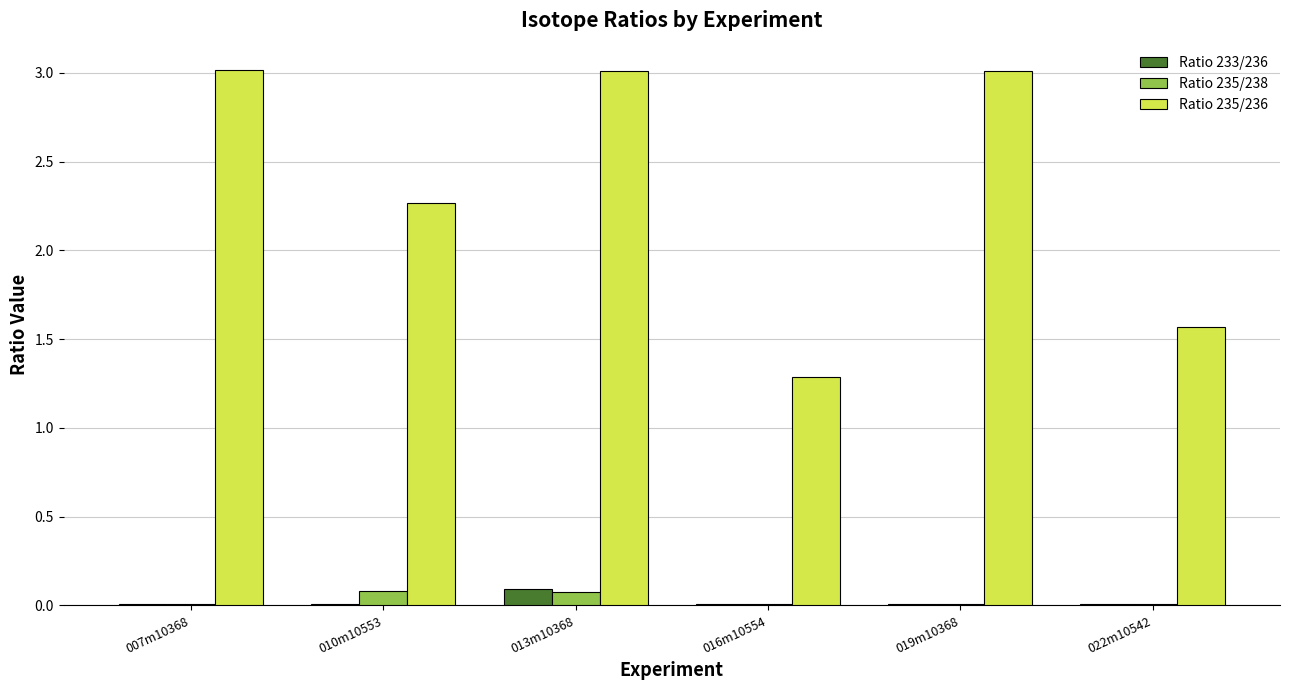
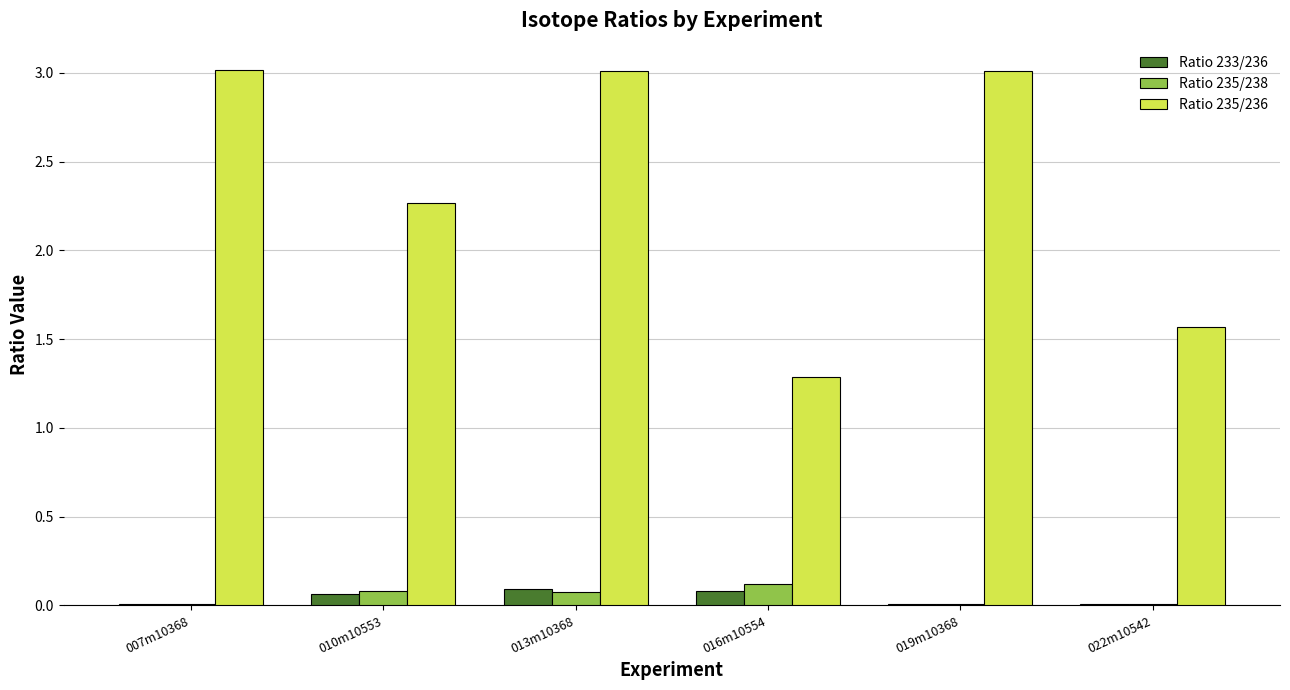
Ratio 233/236, 010m10553: 0.01 -> 0.06
Ratio 233/236, 016m10554: 0.01 -> 0.08
Ratio 235/238, 016m10554: 0.01 -> 0.12
